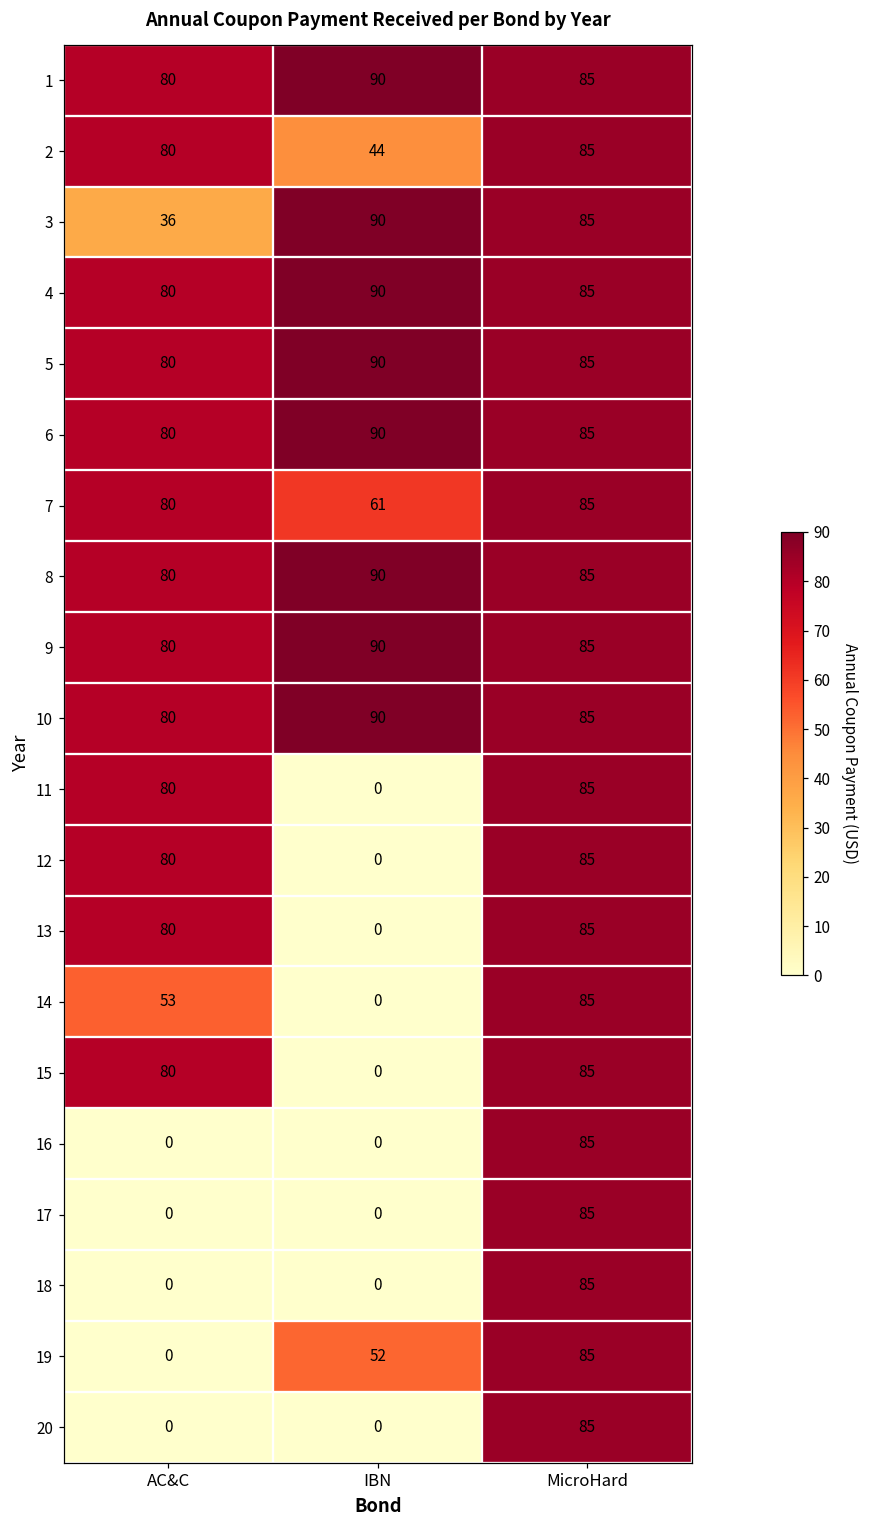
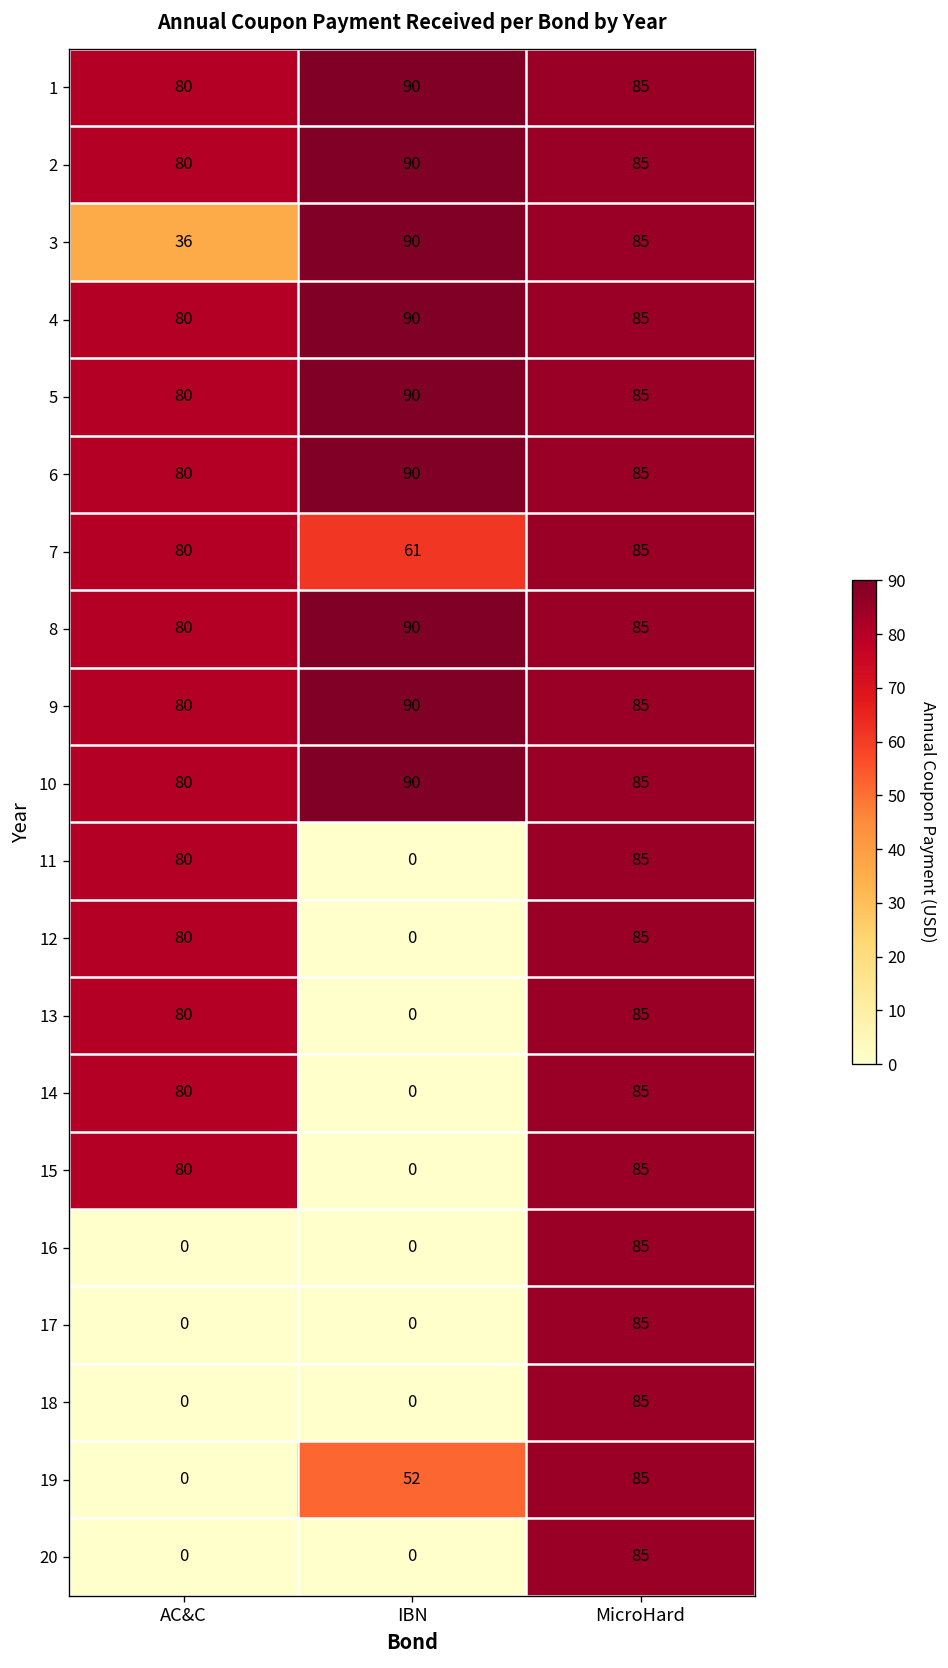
2, IBN: 44 -> 90
14, AC&C: 53 -> 80
